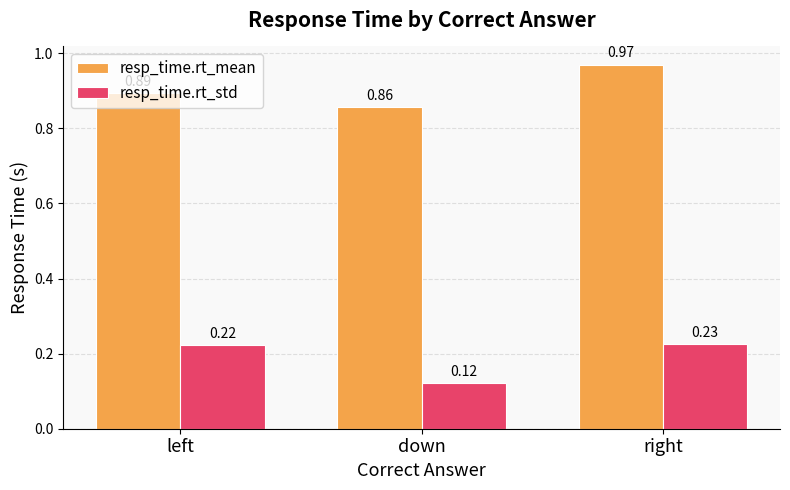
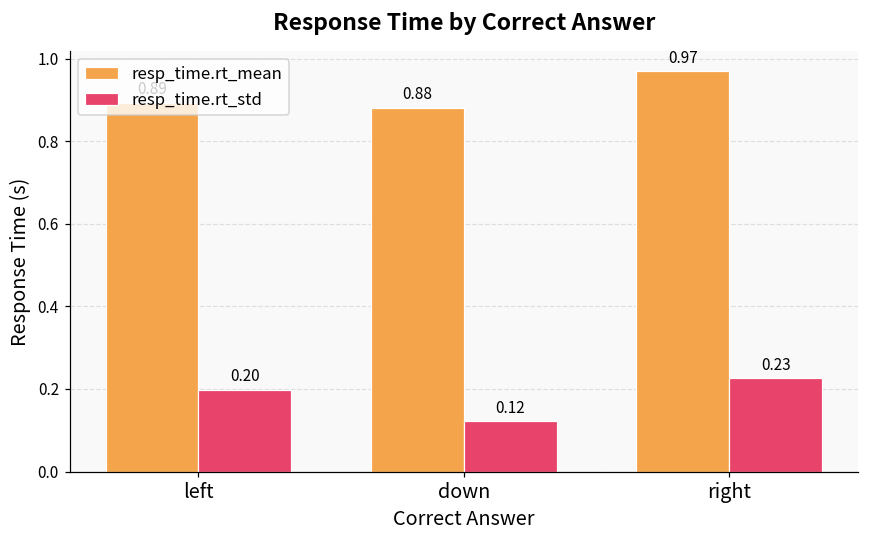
resp_time.rt_std, left: 0.22 -> 0.20
resp_time.rt_mean, down: 0.86 -> 0.88
